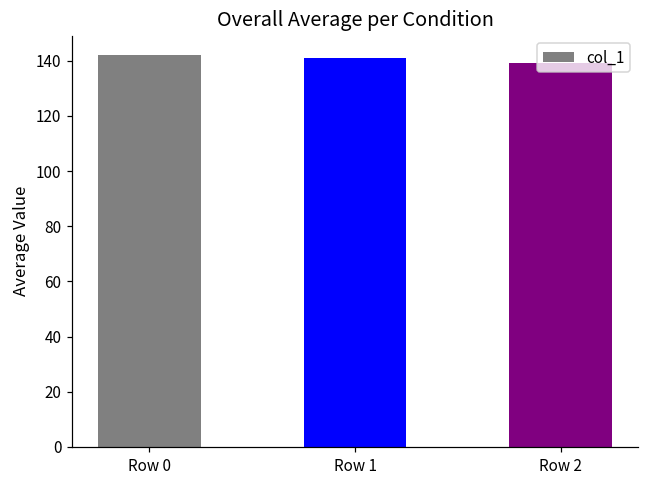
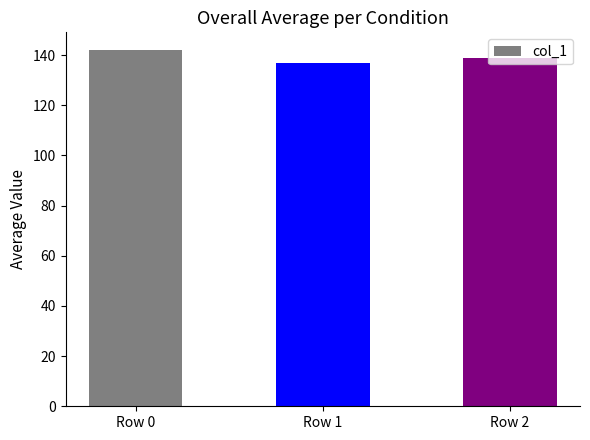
Row 1: 141 -> 137
